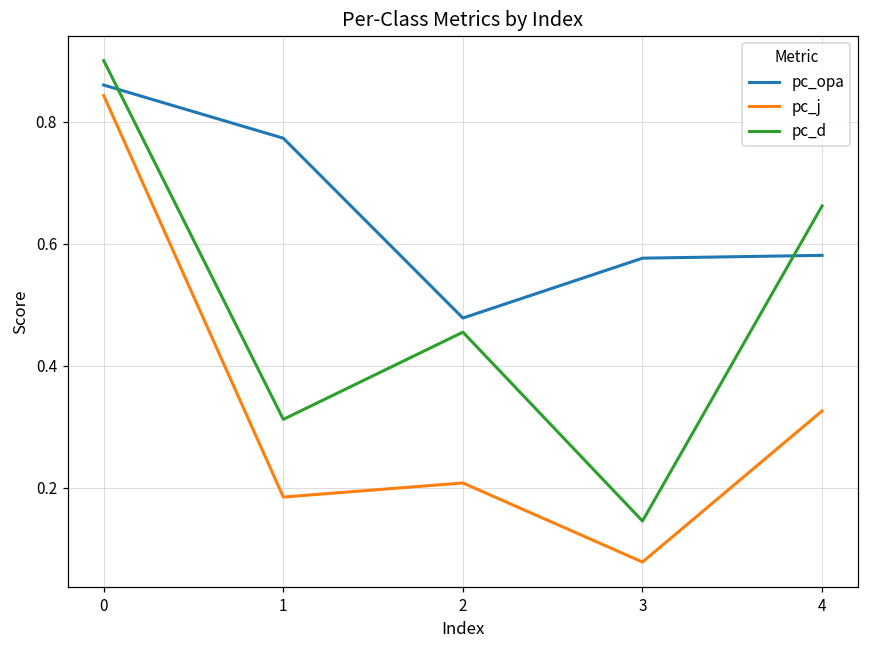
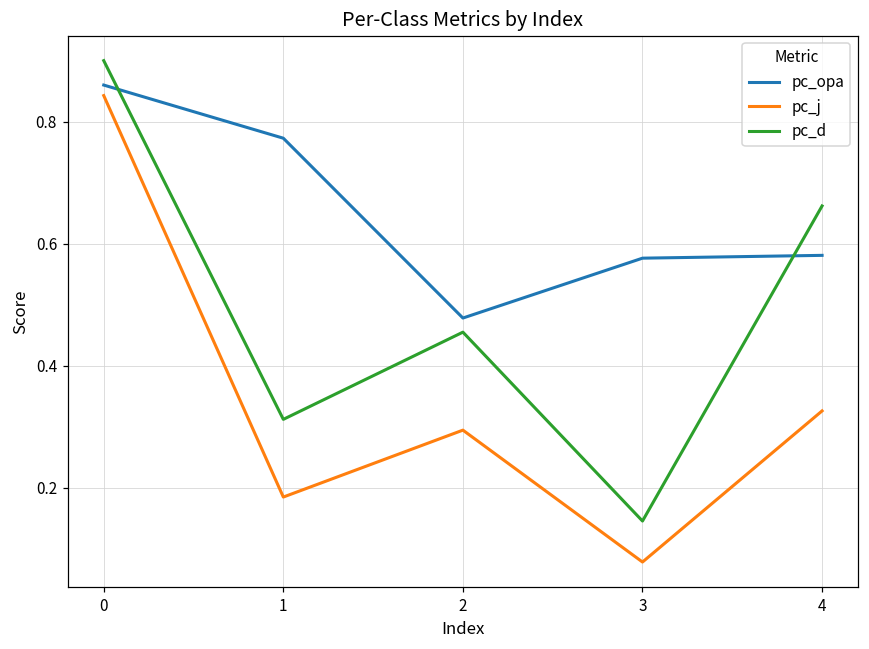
pc_j, 2: 0.21 -> 0.29
